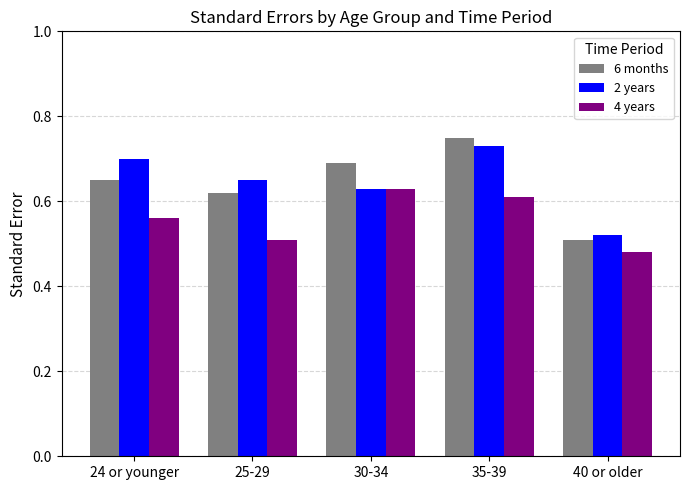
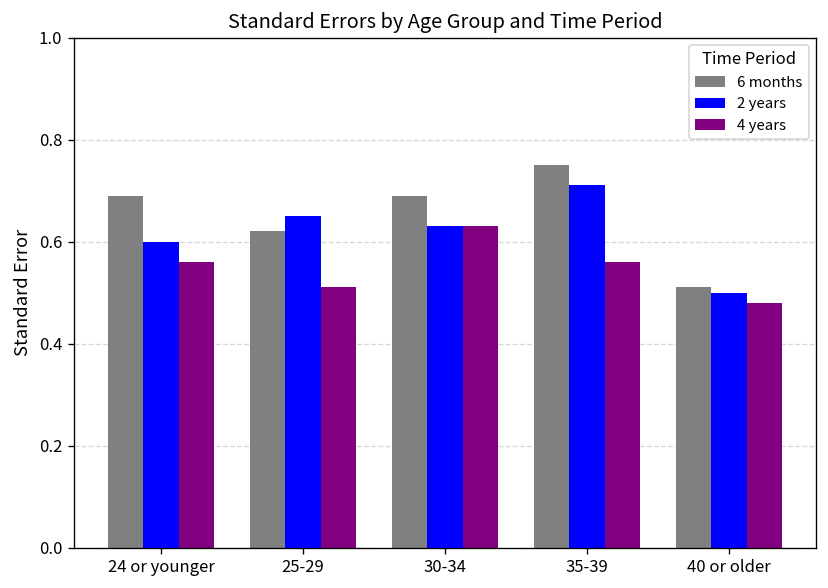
6 months, 24 or younger: 0.65 -> 0.69
2 years, 24 or younger: 0.7 -> 0.6
2 years, 35-39: 0.73 -> 0.71
4 years, 35-39: 0.61 -> 0.56
2 years, 40 or older: 0.52 -> 0.50
